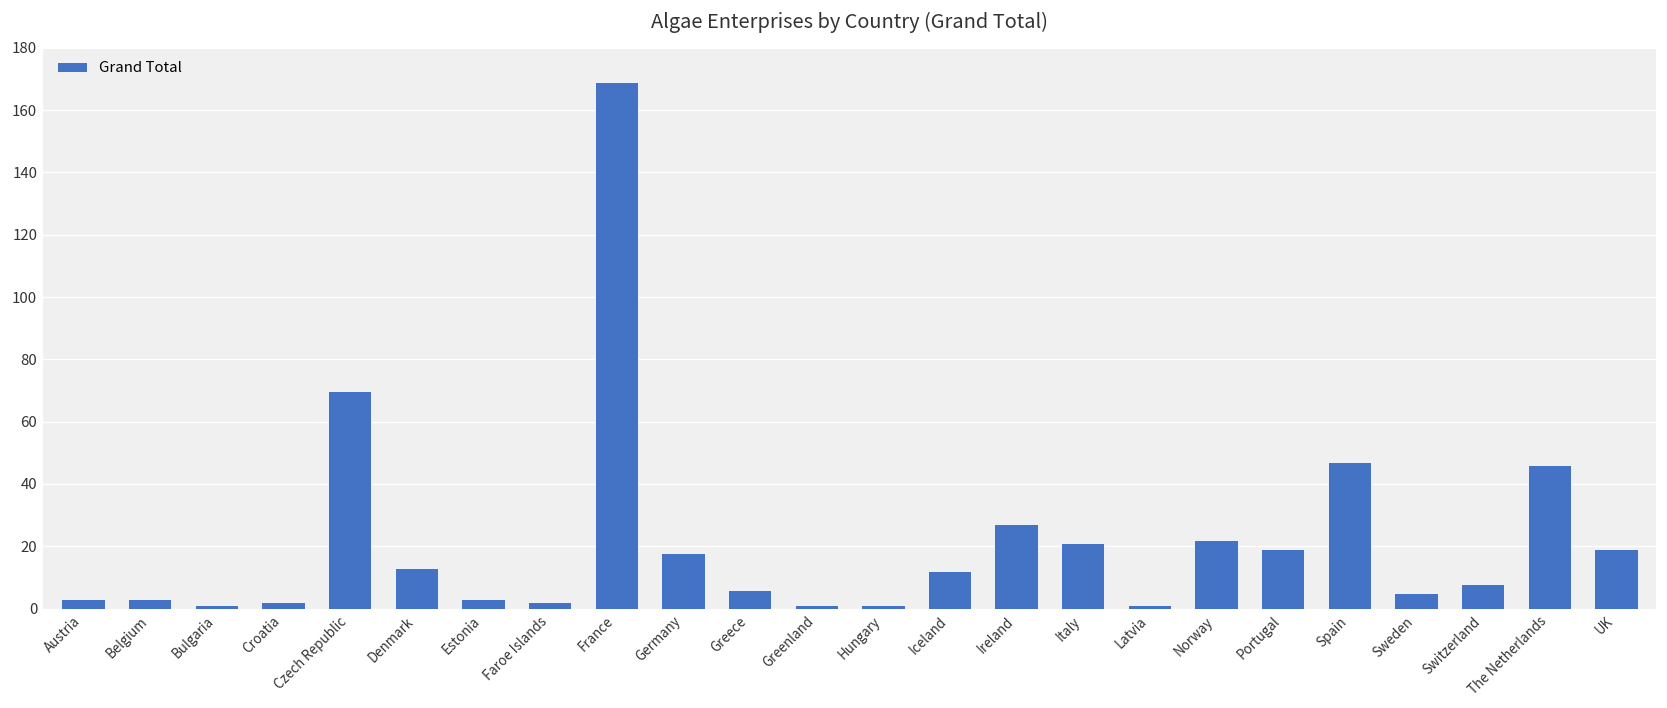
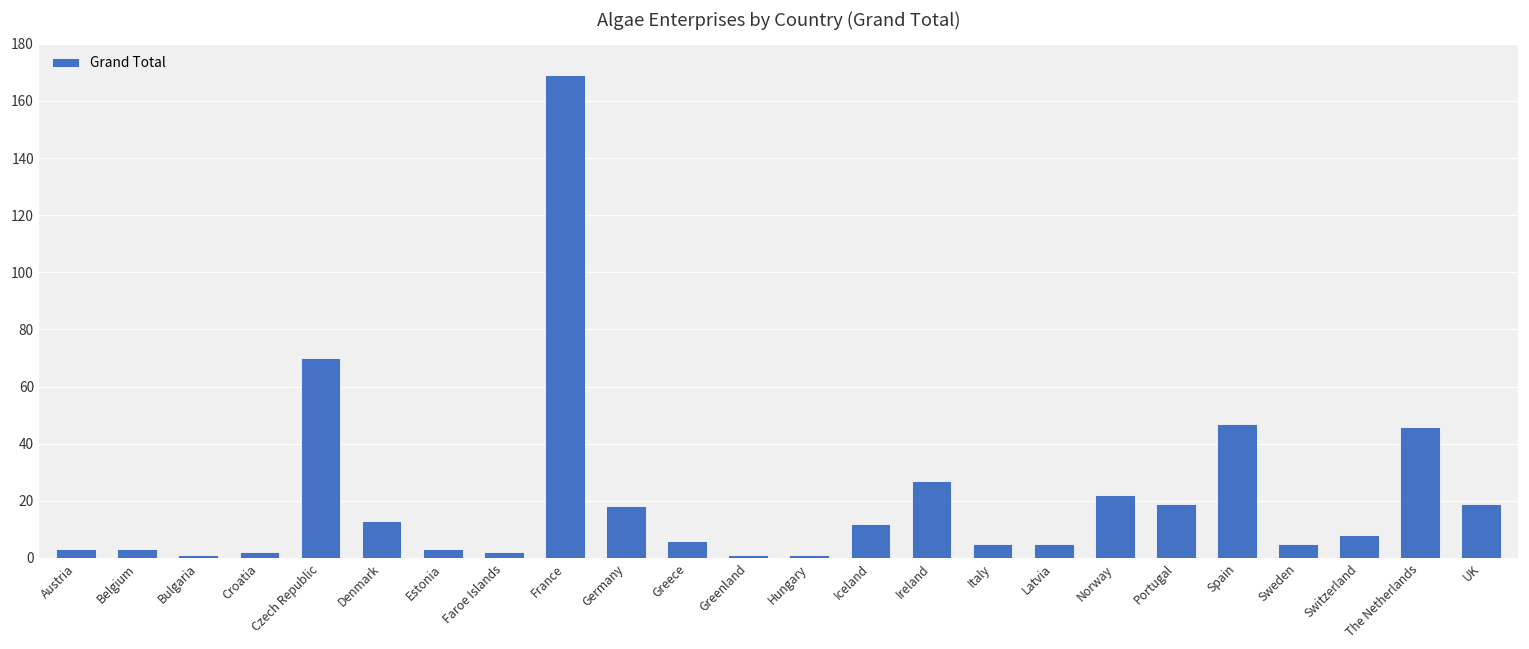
Italy: 21 -> 5
Latvia: 1 -> 5
